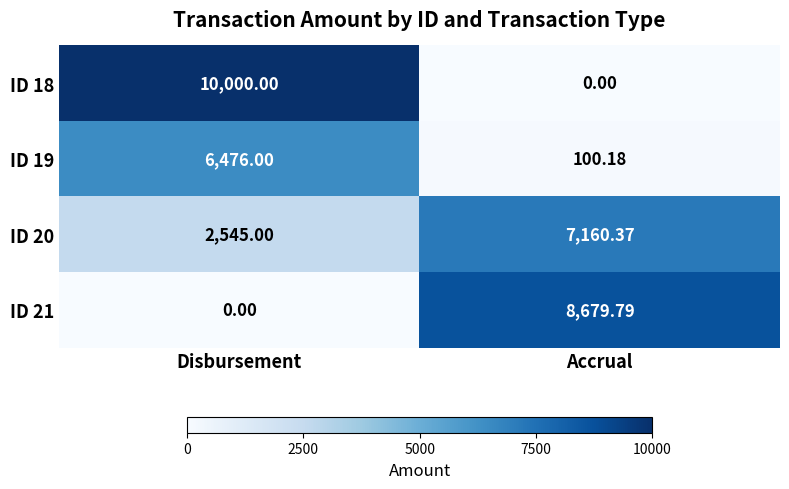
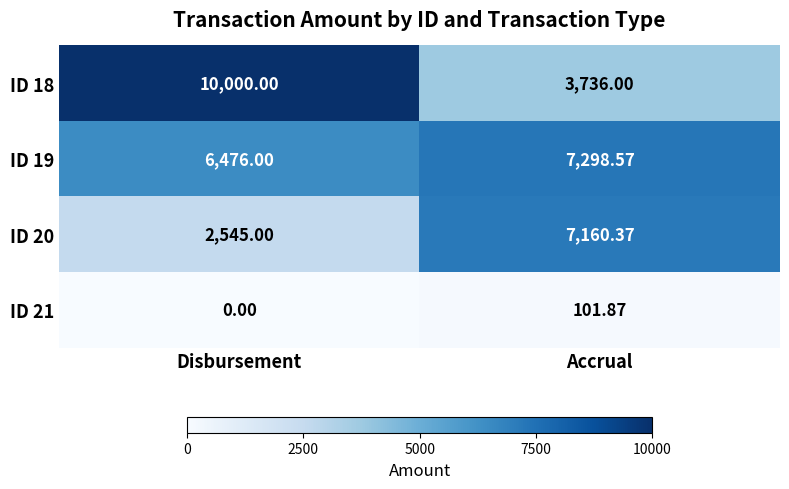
ID 18, Accrual: 0.00 -> 3,736.00
ID 19, Accrual: 100.18 -> 7,298.57
ID 21, Accrual: 8,679.79 -> 101.87
